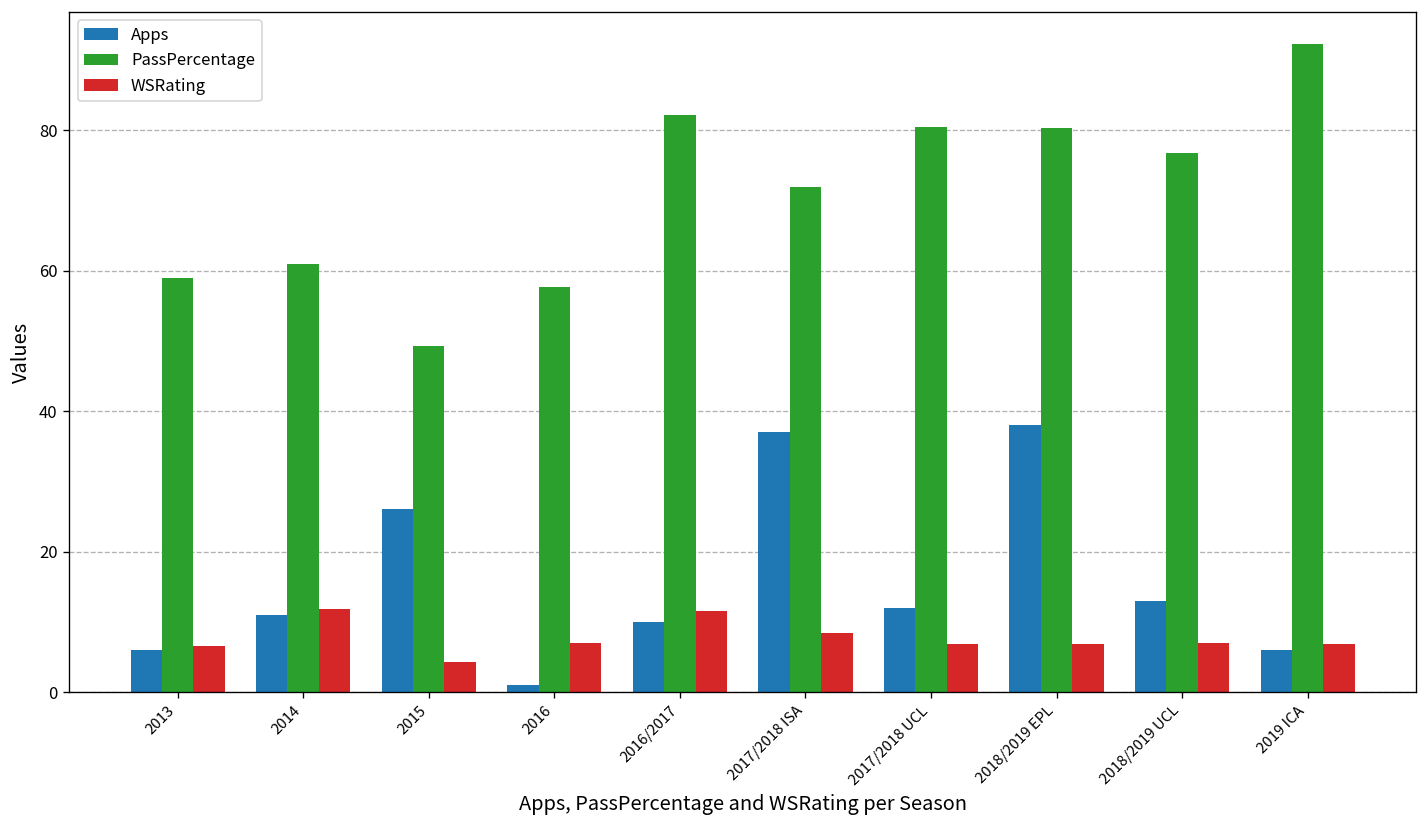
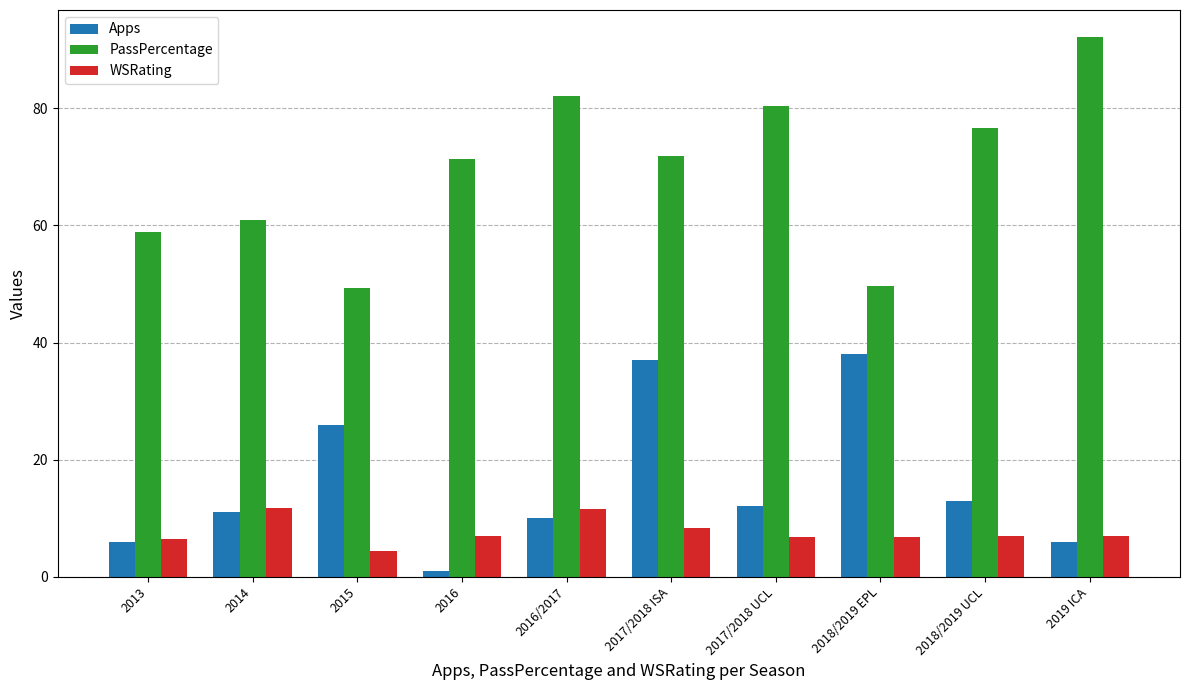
PassPercentage, 2016: 58 -> 71
PassPercentage, 2018/2019 EPL: 80 -> 50
